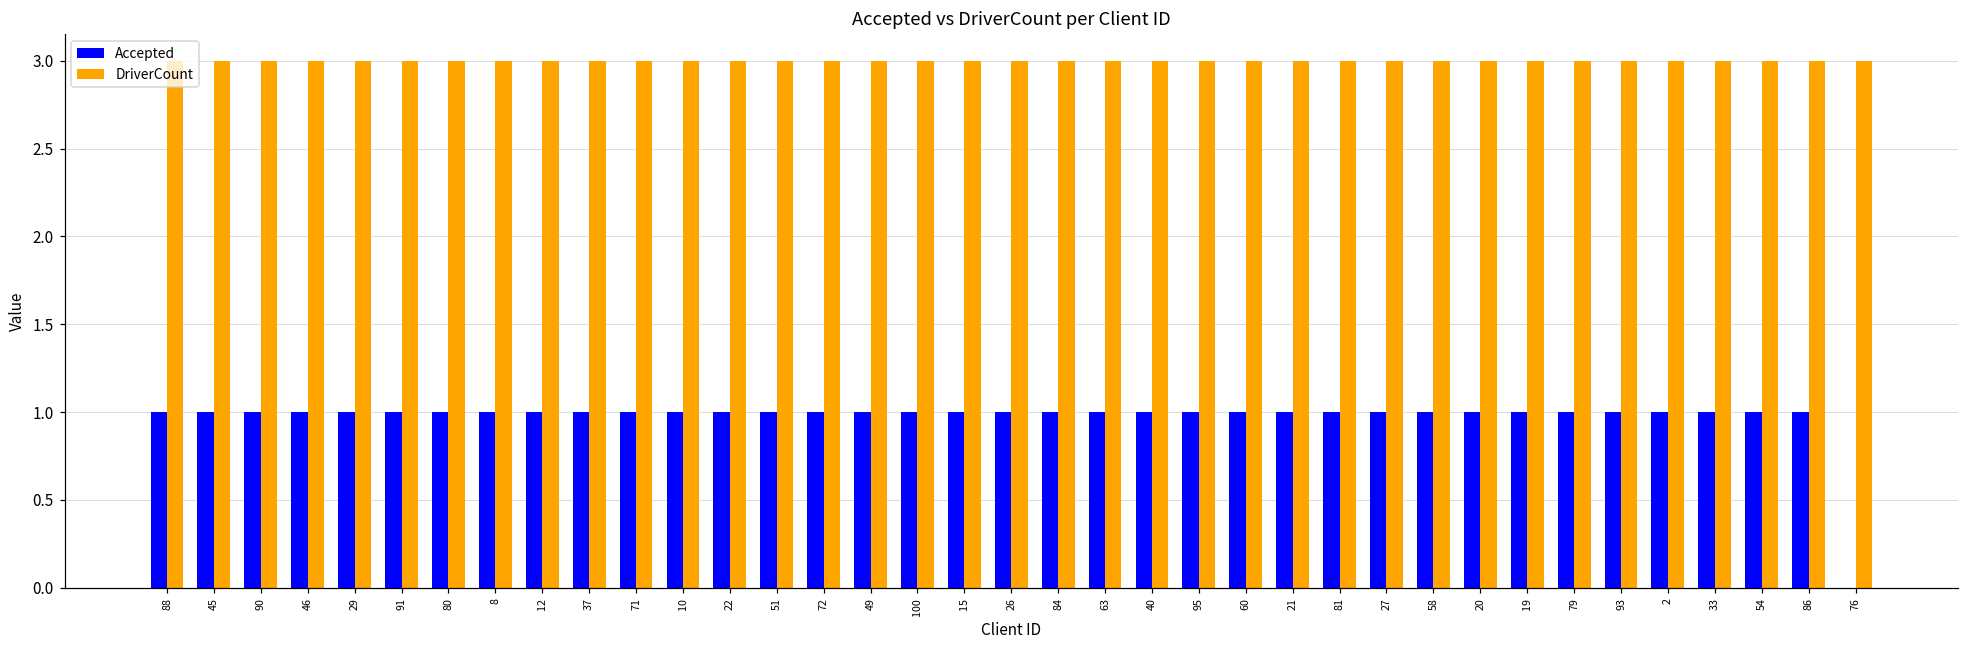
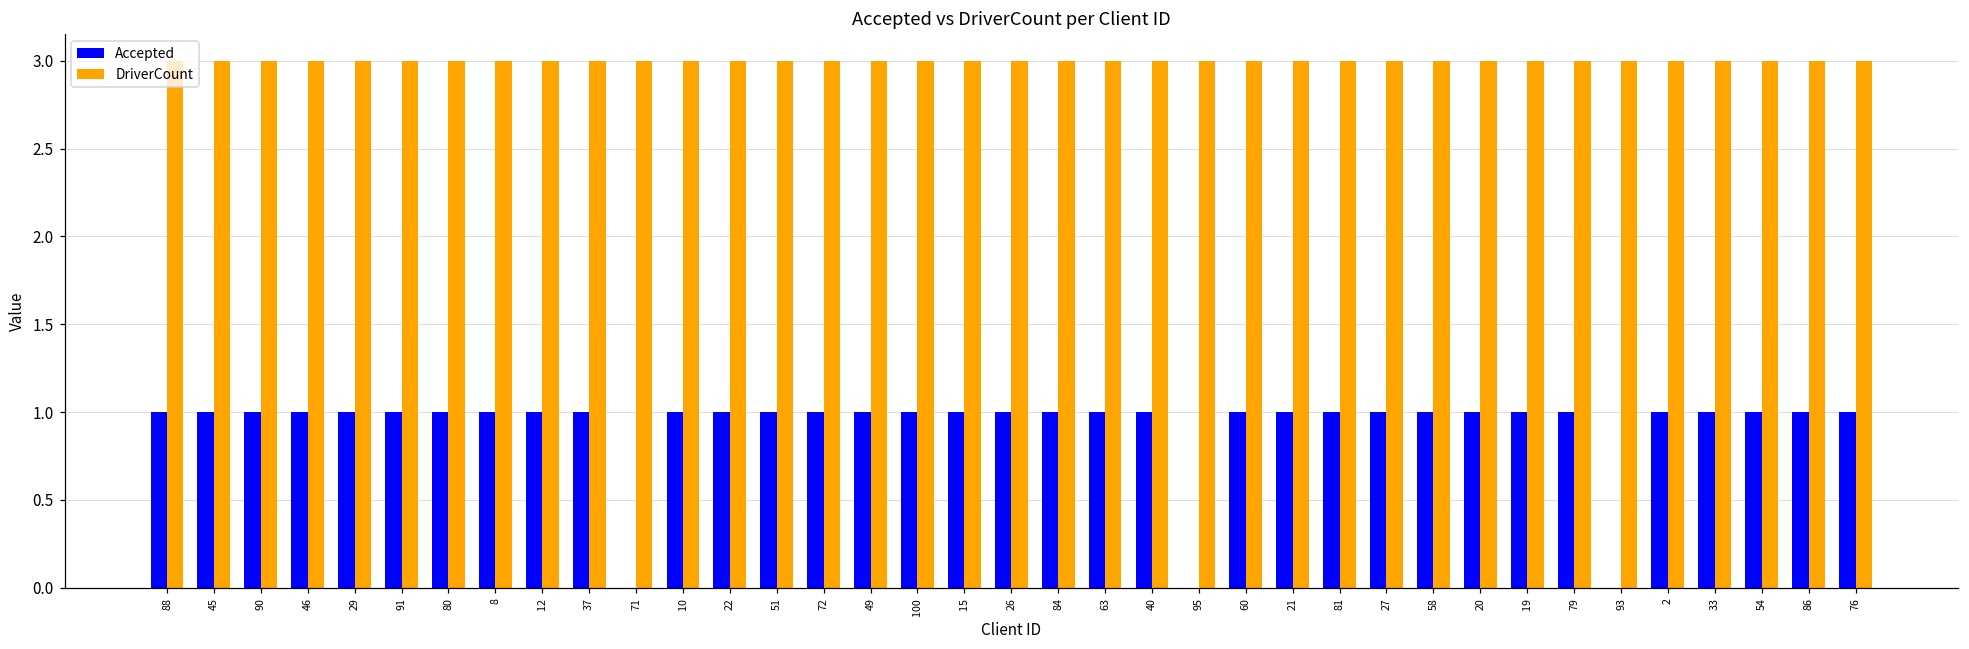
Accepted, 71: 1 -> 0
Accepted, 95: 1 -> 0
Accepted, 93: 1 -> 0
Accepted, 76: 0 -> 1
